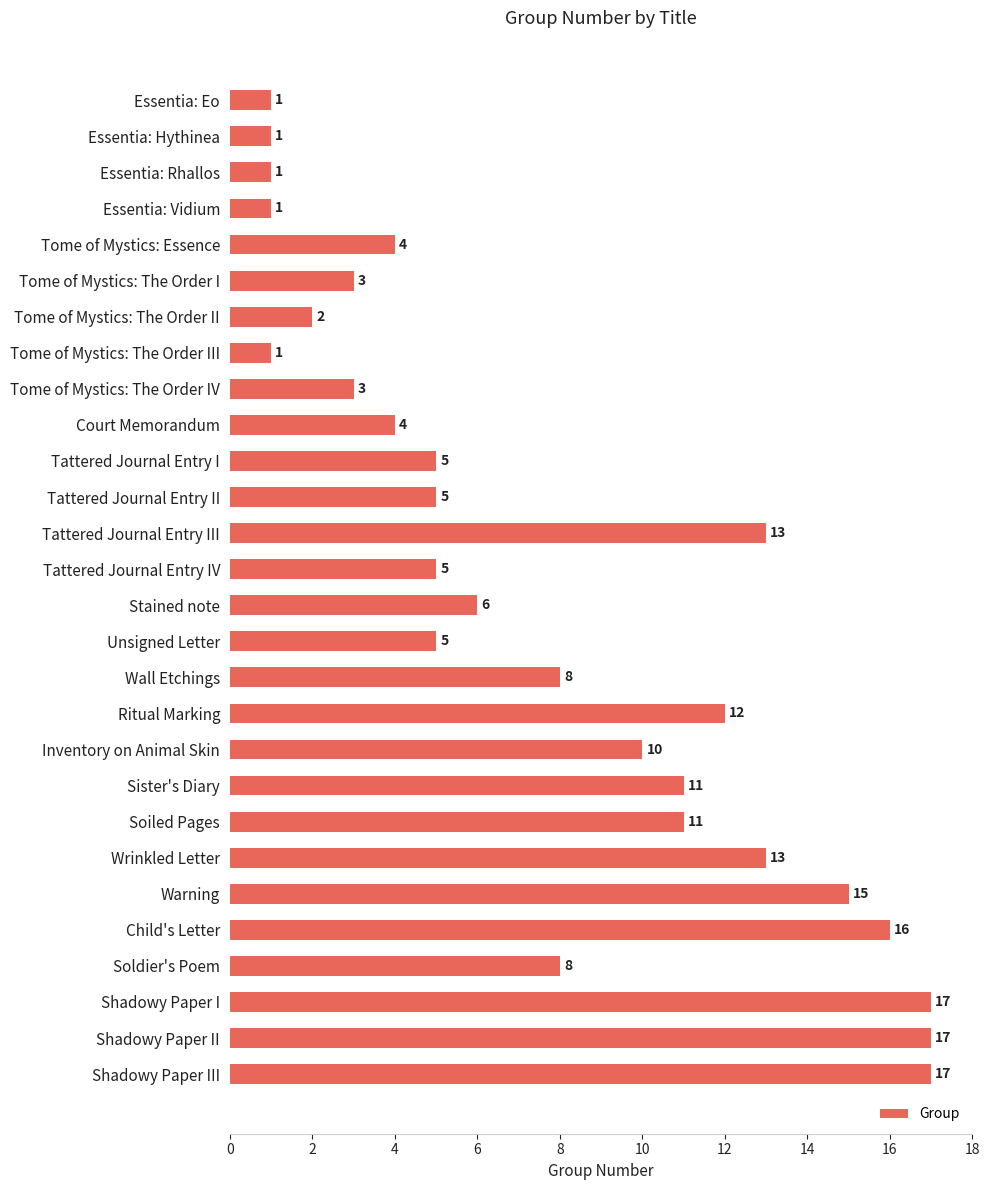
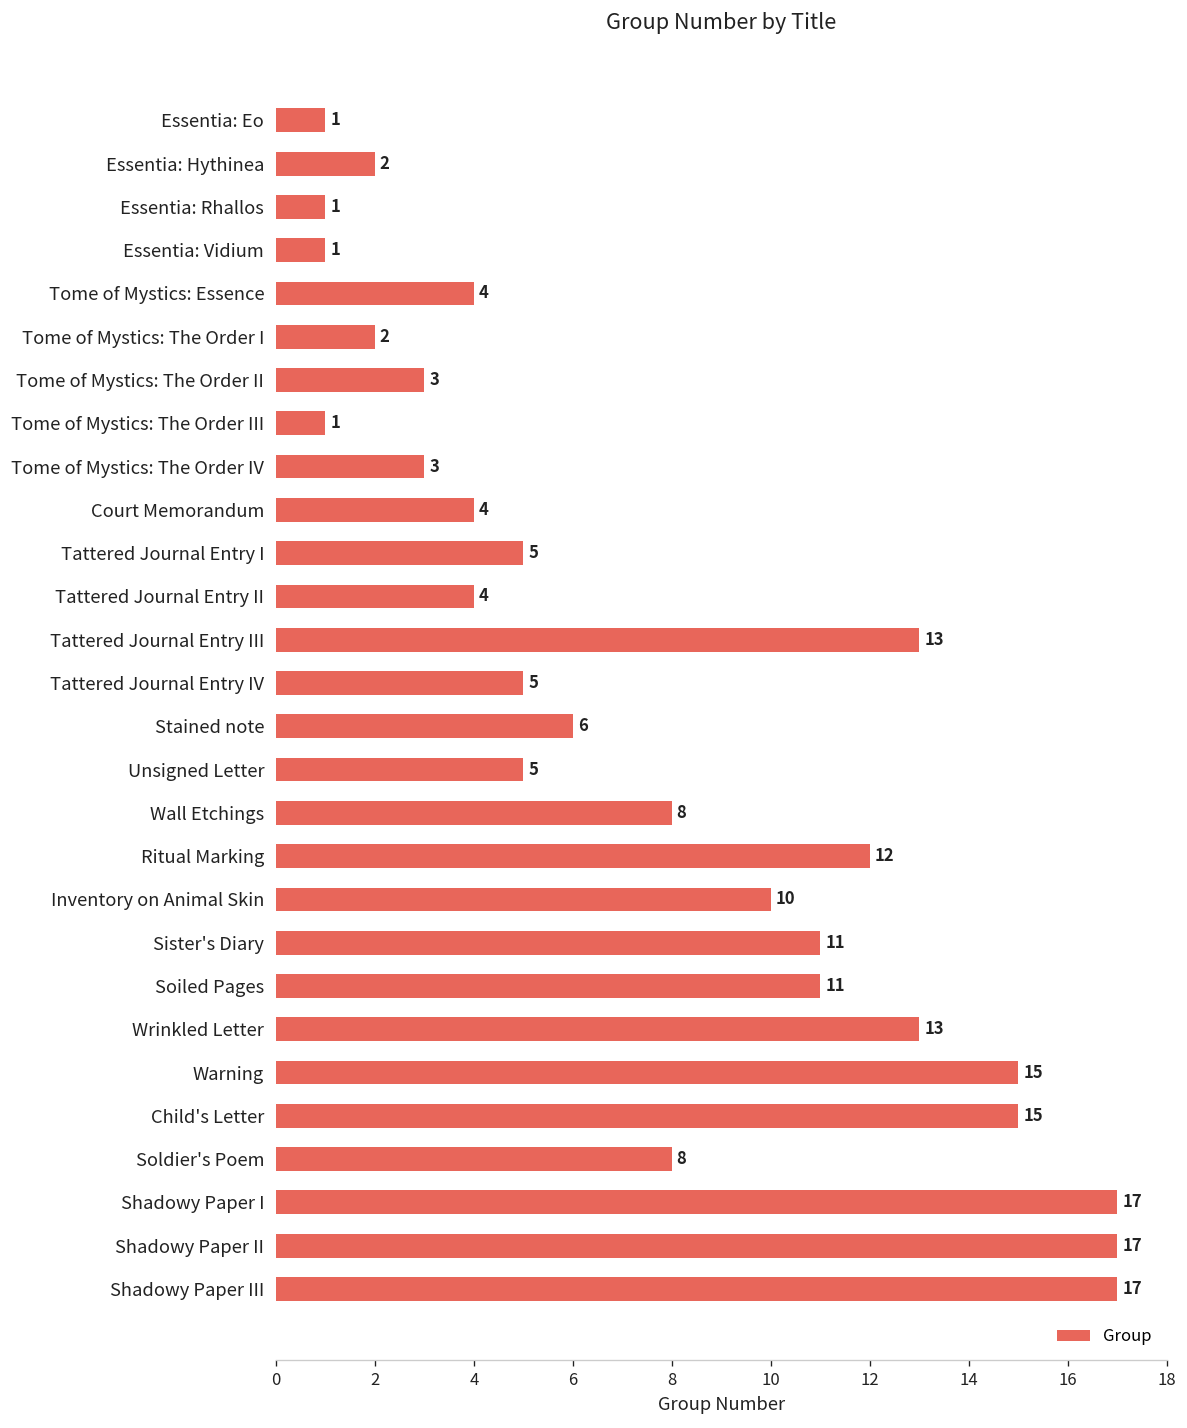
Essentia: Hythinea: 1 -> 2
Tome of Mystics: The Order I: 3 -> 2
Tome of Mystics: The Order II: 2 -> 3
Tattered Journal Entry II: 5 -> 4
Child's Letter: 16 -> 15
